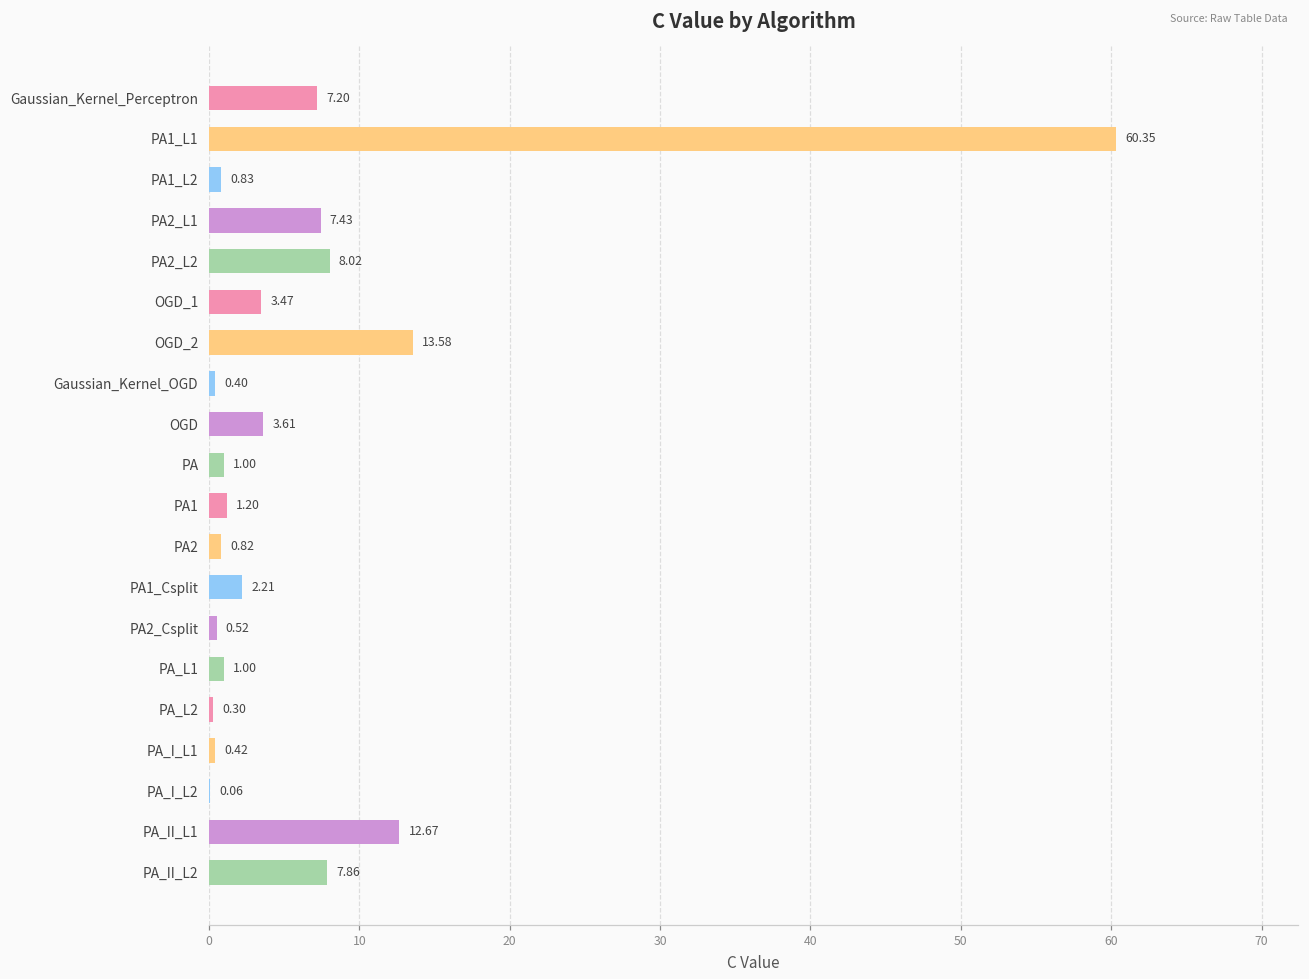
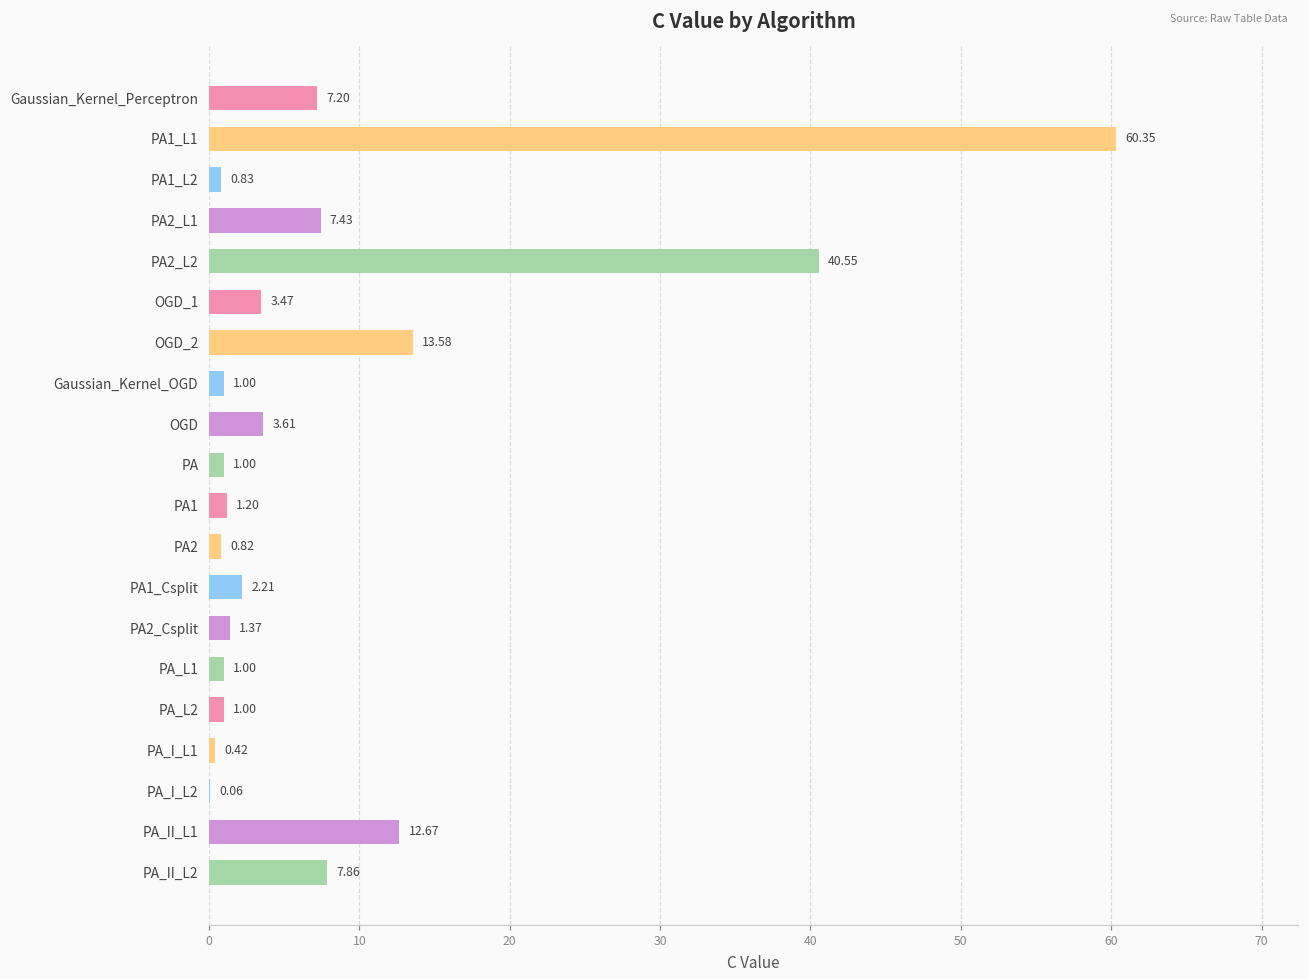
PA2_L2: 8.02 -> 40.55
Gaussian_Kernel_OGD: 0.40 -> 1.00
PA2_Csplit: 0.52 -> 1.37
PA_L2: 0.30 -> 1.00
